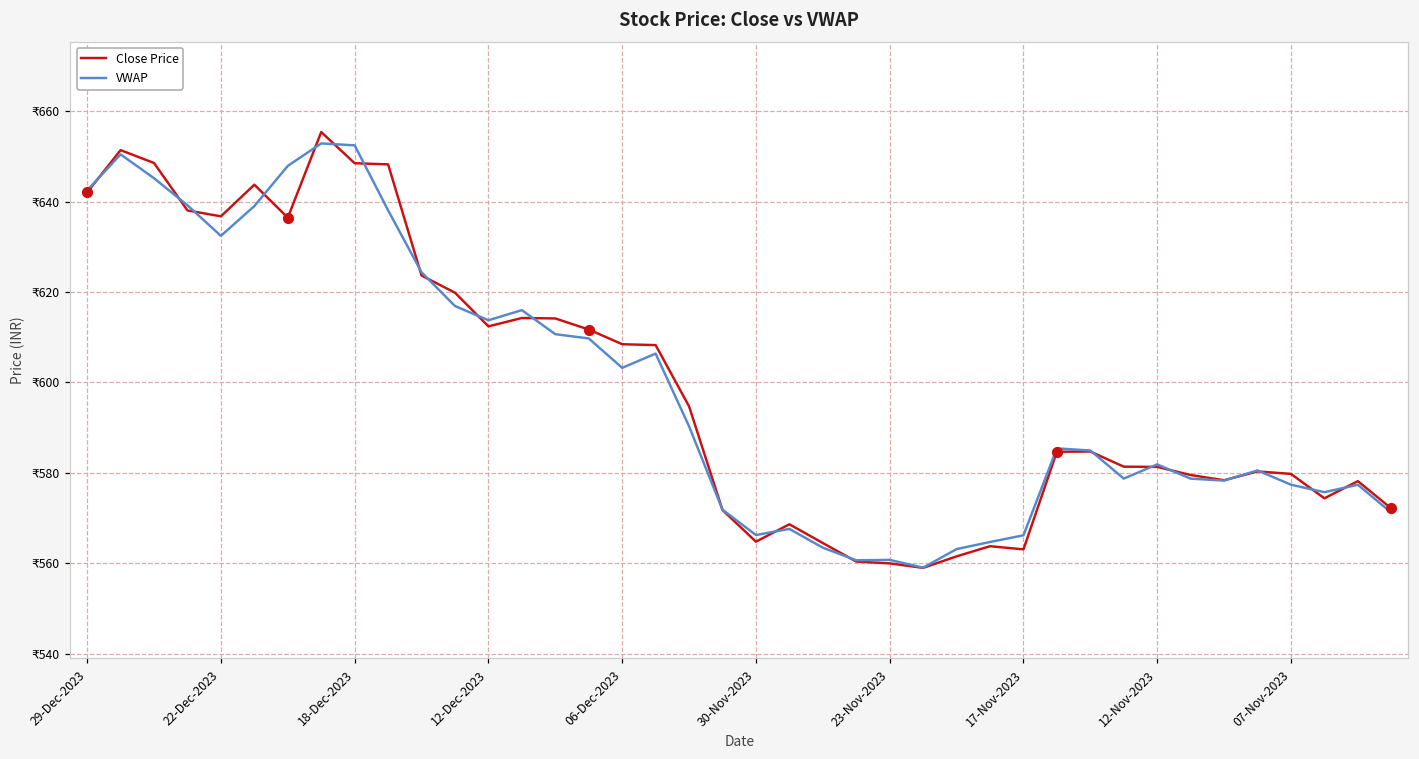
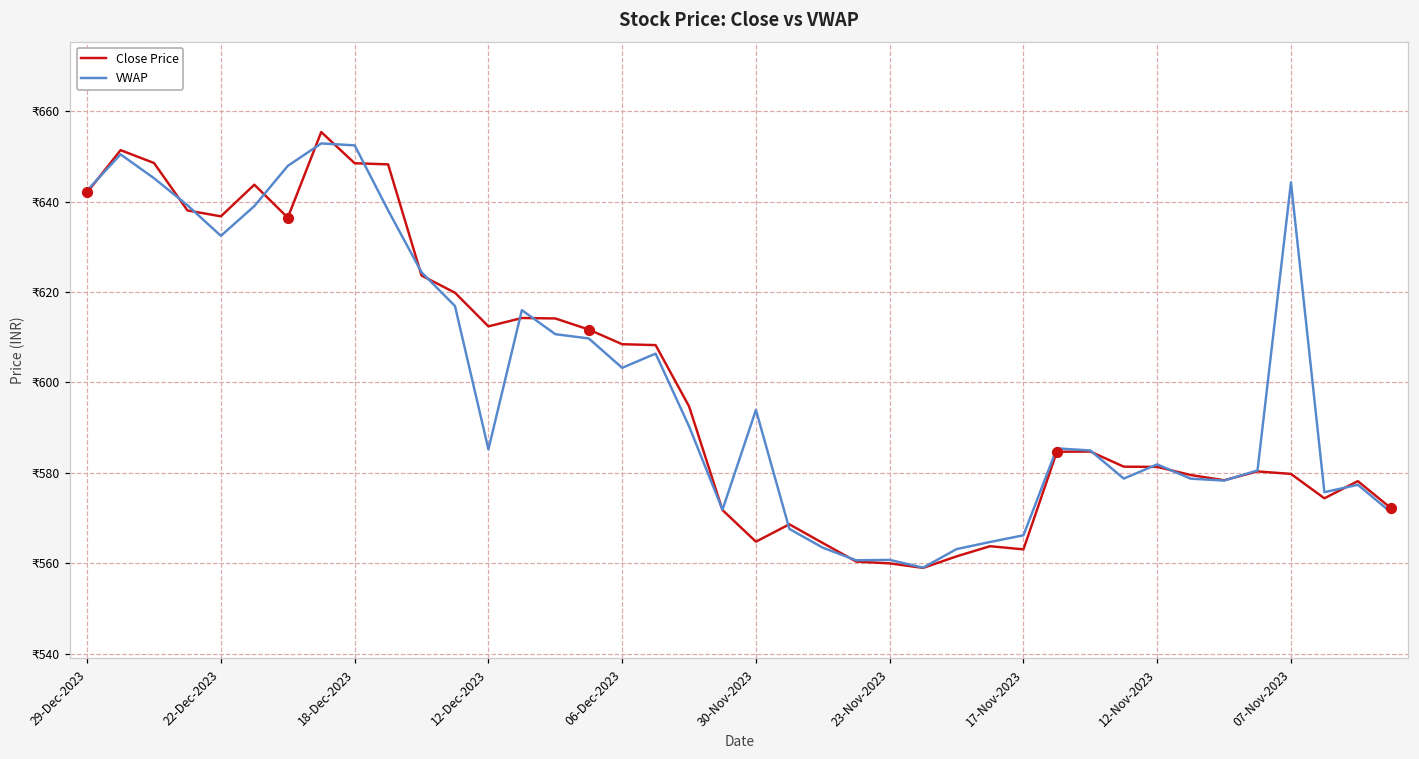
VWAP, 12-Dec-2023: ₹614 -> ₹585
VWAP, 30-Nov-2023: ₹566 -> ₹594
VWAP, 07-Nov-2023: ₹577 -> ₹644
